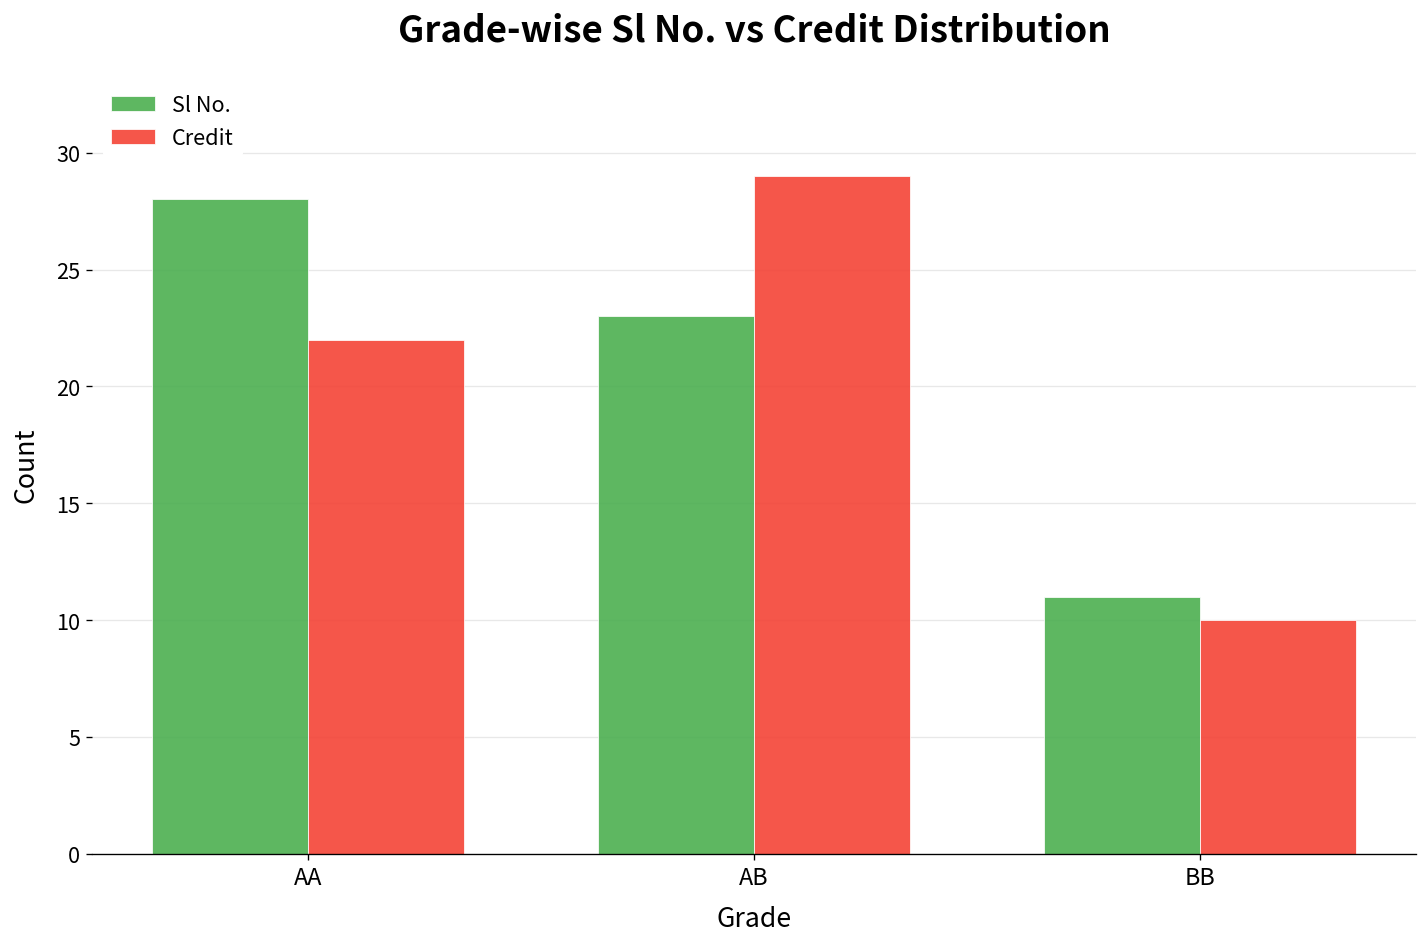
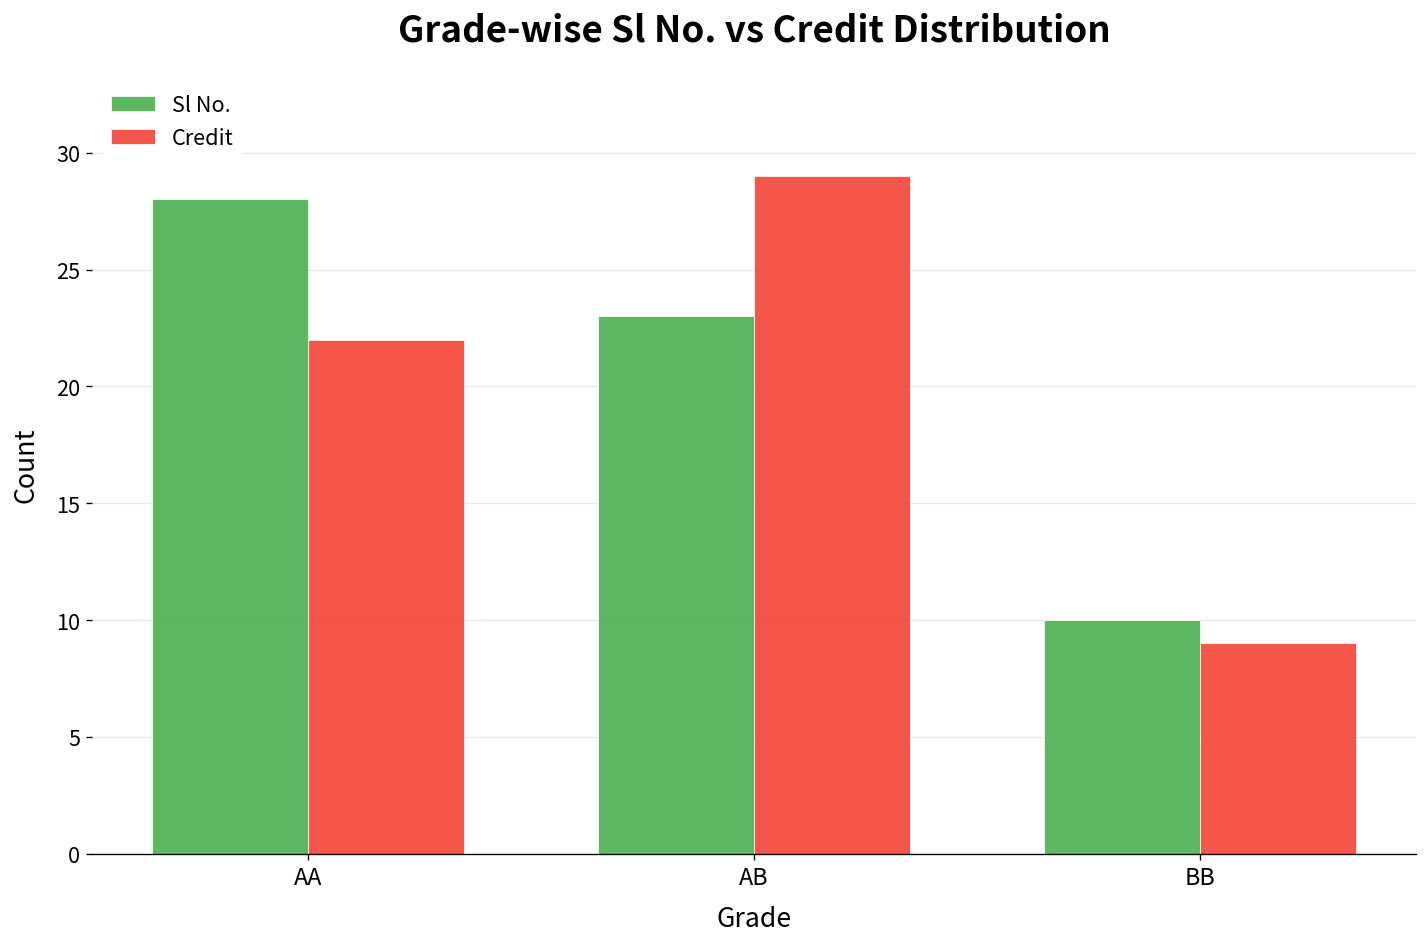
Sl No., BB: 11 -> 10
Credit, BB: 10 -> 9
